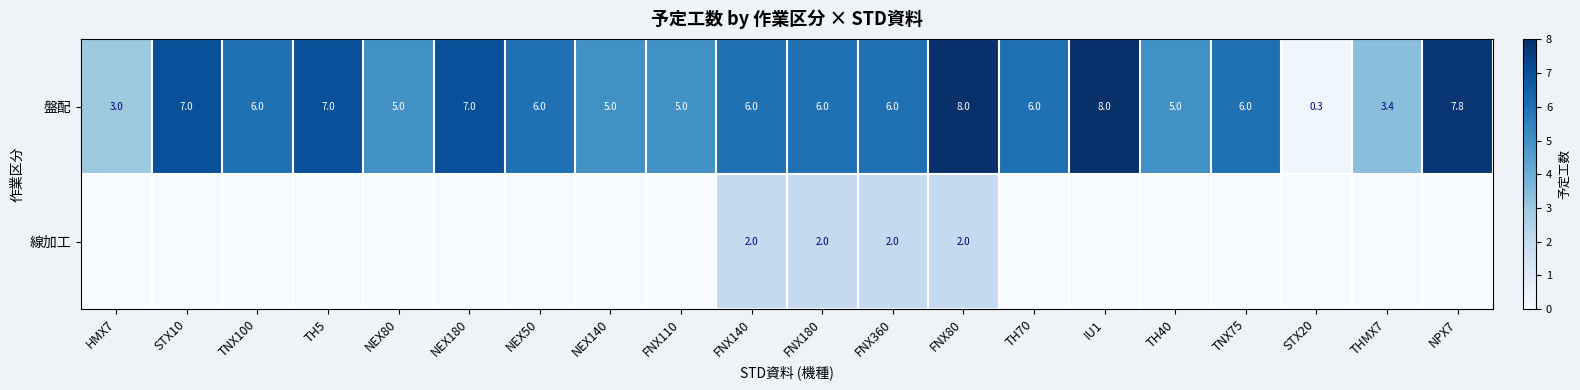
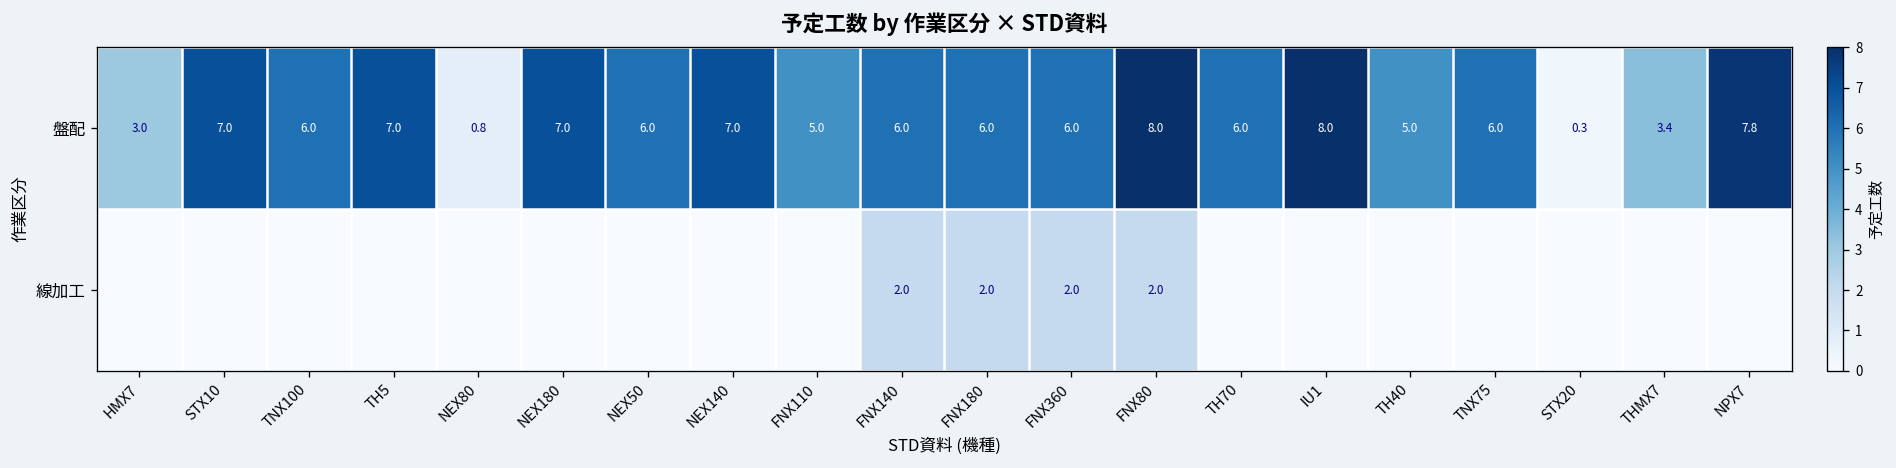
盤配, NEX80: 5.0 -> 0.8
盤配, NEX140: 5.0 -> 7.0
